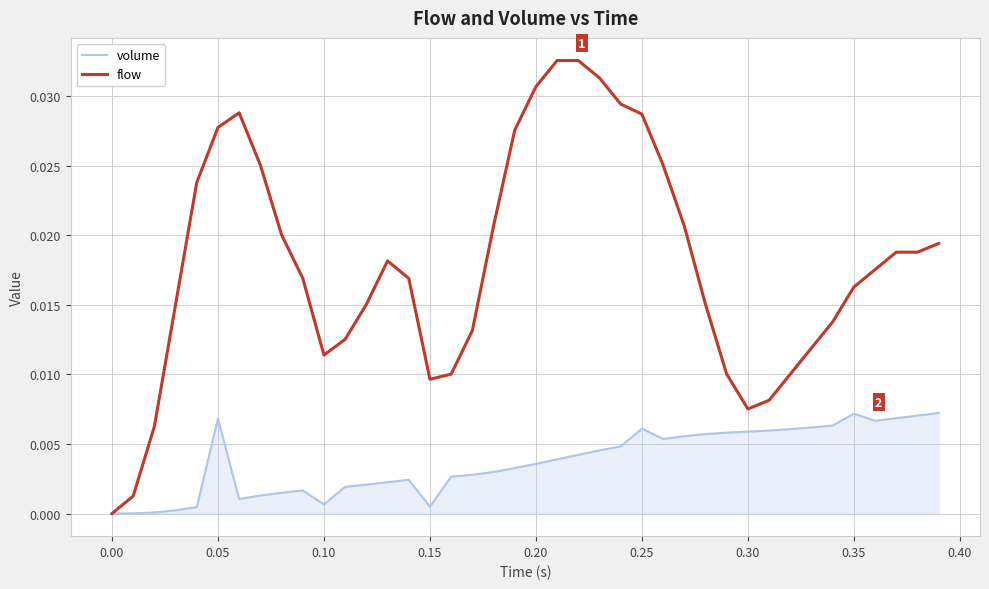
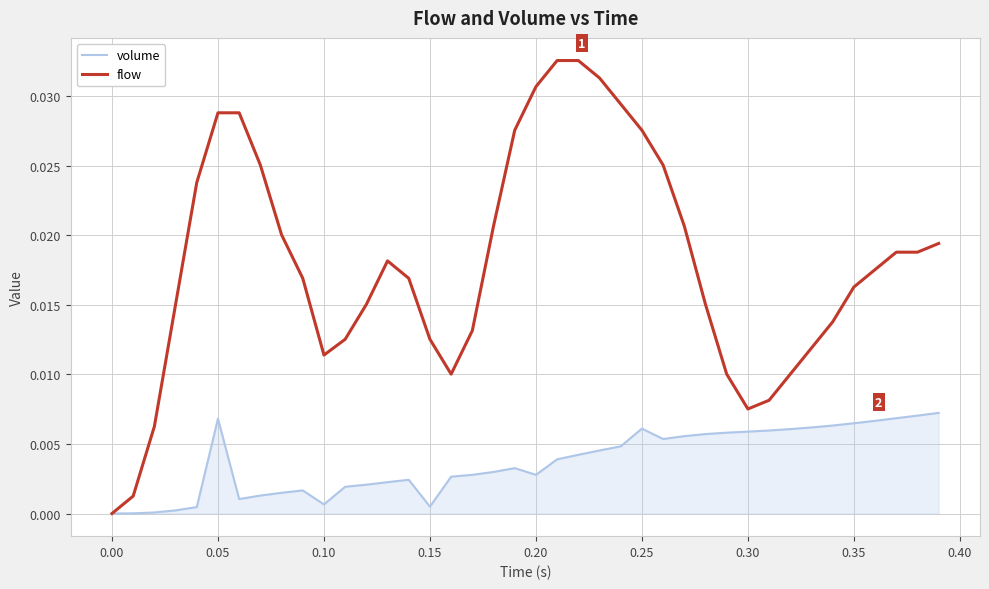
flow, 0.05: 0.0278 -> 0.0288
flow, 0.15: 0.0097 -> 0.0125
volume, 0.20: 0.0036 -> 0.0028
flow, 0.25: 0.0287 -> 0.0276
volume, 0.35: 0.0072 -> 0.0065
